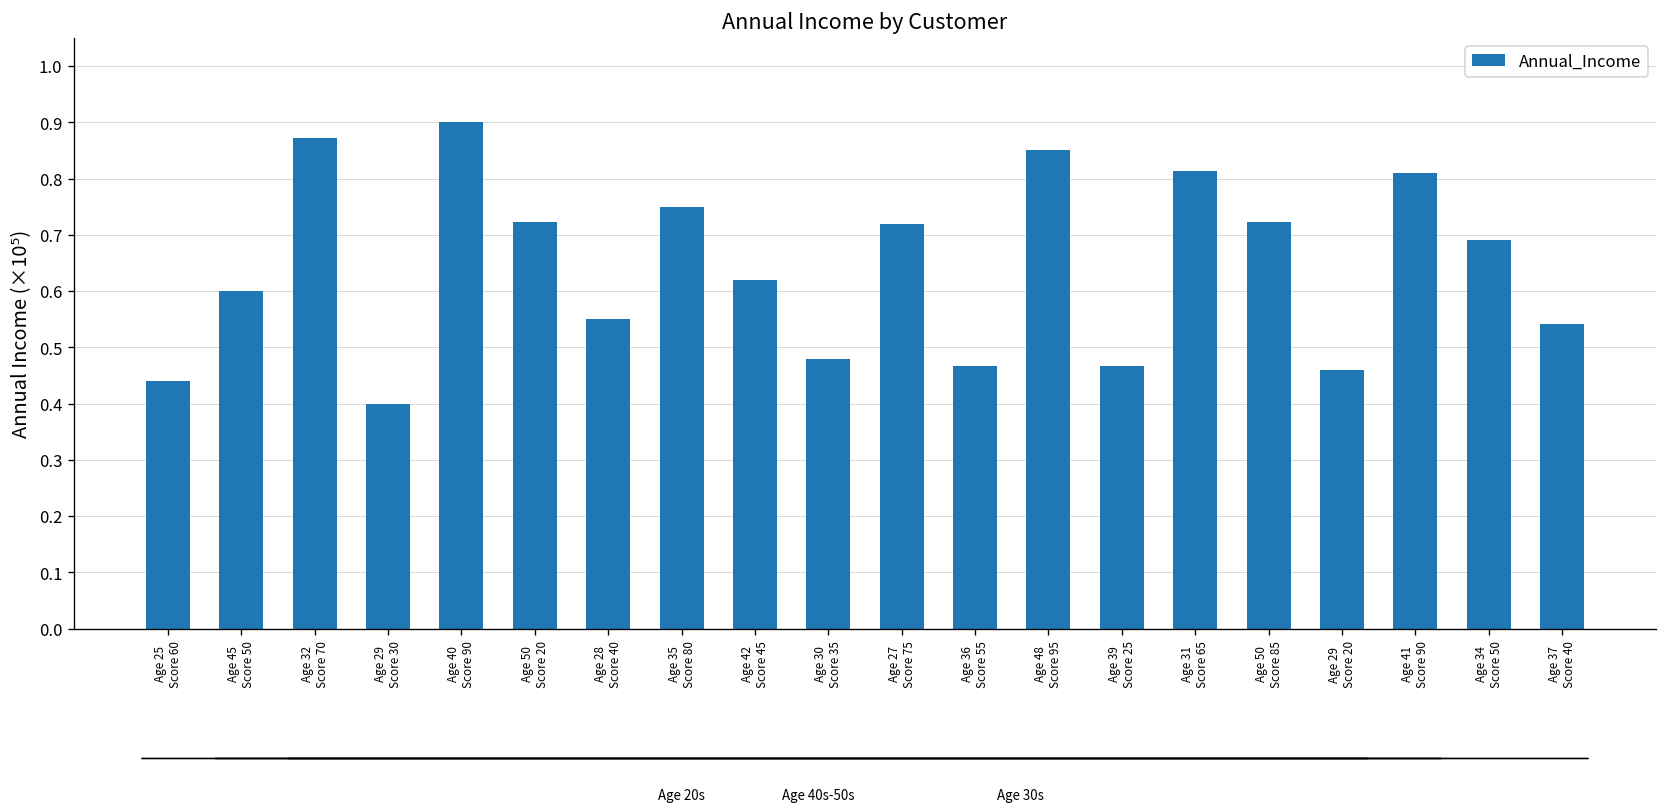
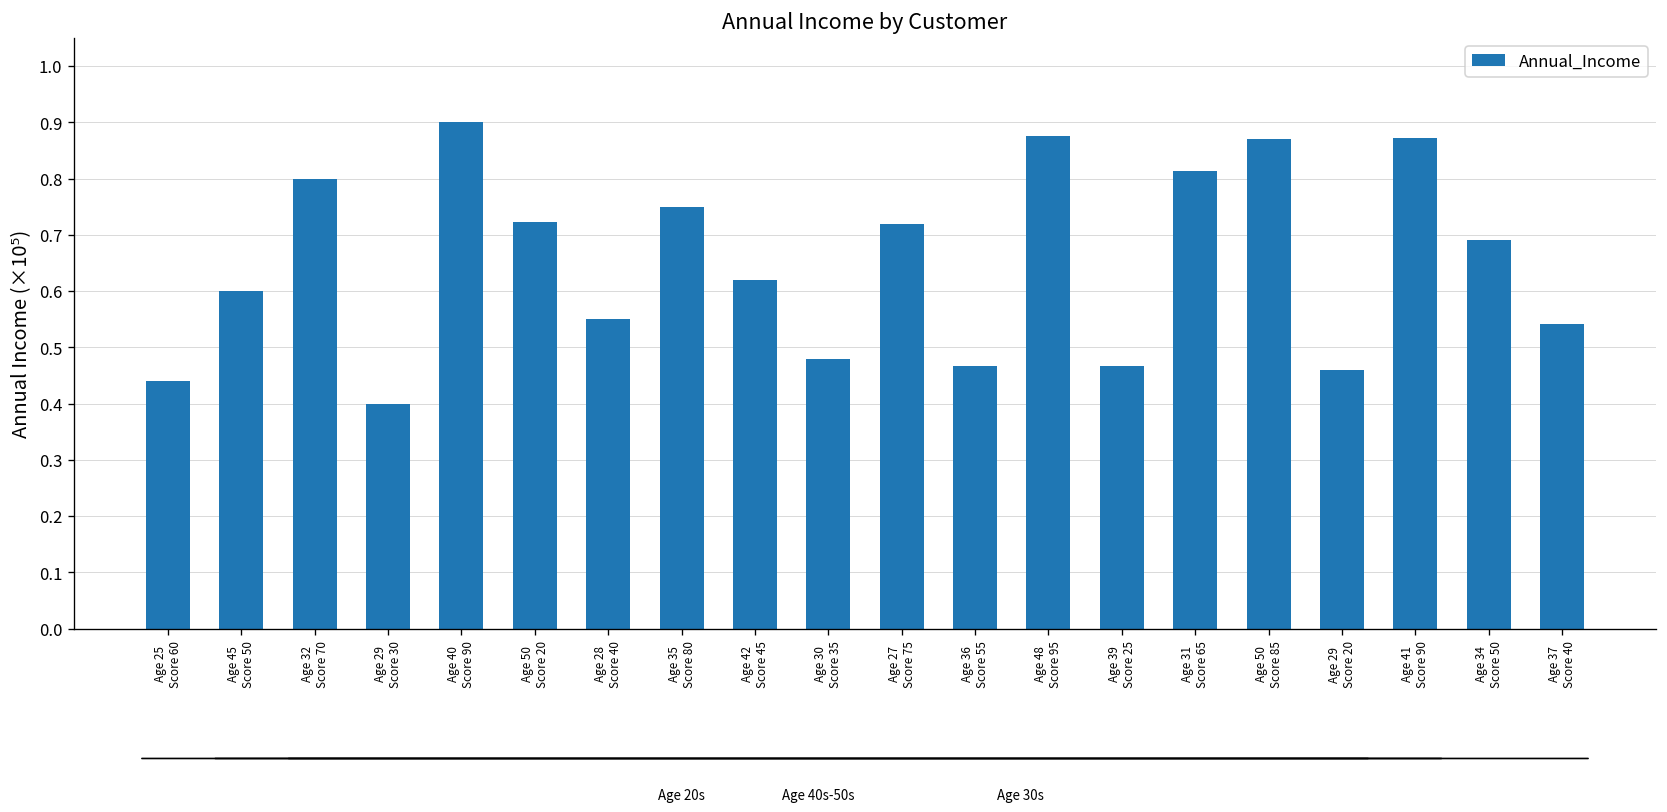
Age 32 Score 70: 0.87 -> 0.80
Age 48 Score 95: 0.85 -> 0.88
Age 50 Score 85: 0.72 -> 0.87
Age 41 Score 90: 0.81 -> 0.87
